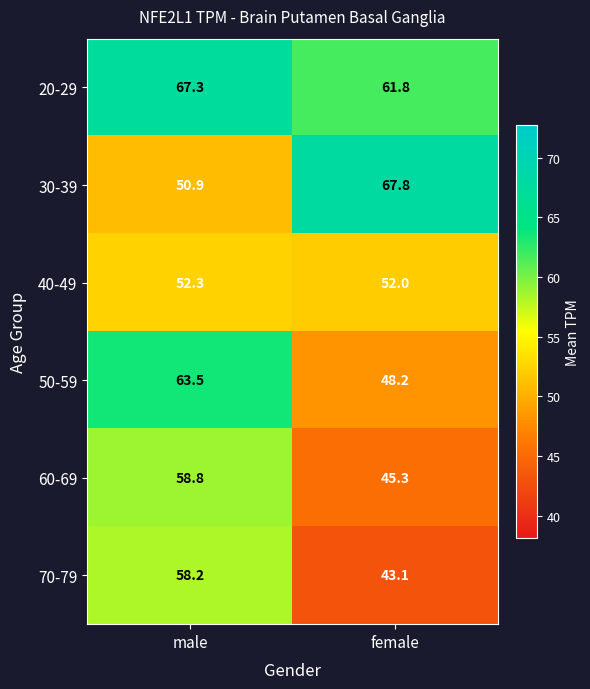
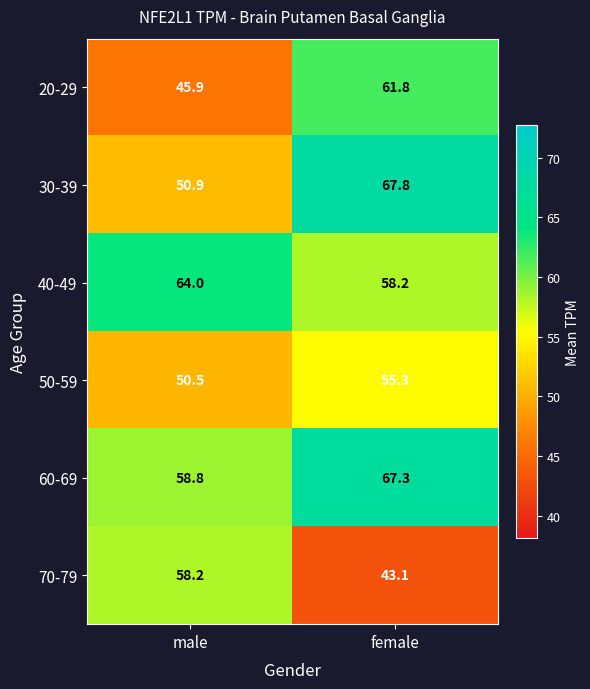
20-29, male: 67.3 -> 45.9
40-49, male: 52.3 -> 64.0
40-49, female: 52.0 -> 58.2
50-59, male: 63.5 -> 50.5
50-59, female: 48.2 -> 55.3
60-69, female: 45.3 -> 67.3
